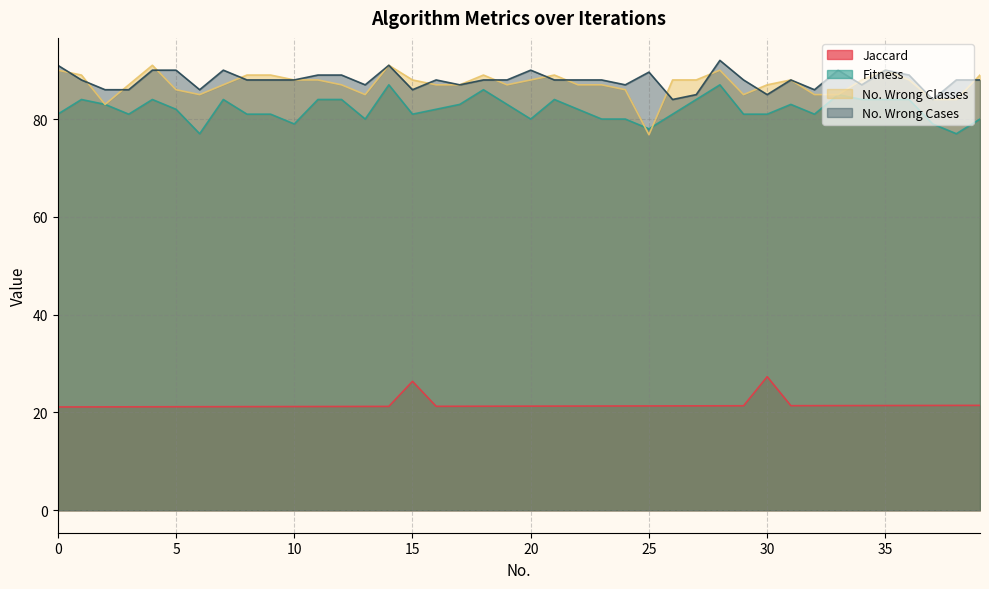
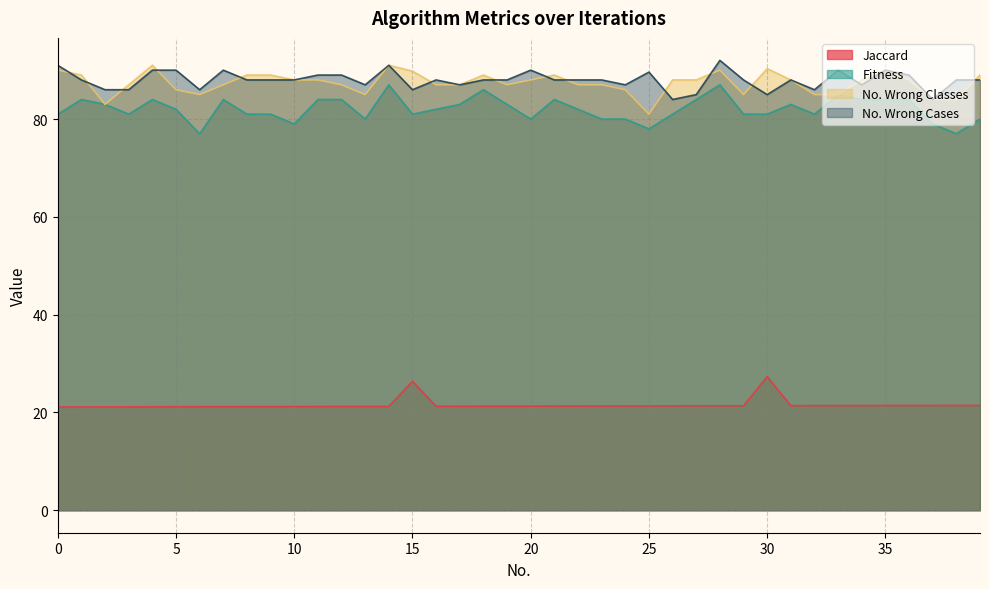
No. Wrong Classes, 15: 88 -> 90
No. Wrong Classes, 25: 77 -> 81
No. Wrong Classes, 30: 87 -> 90
